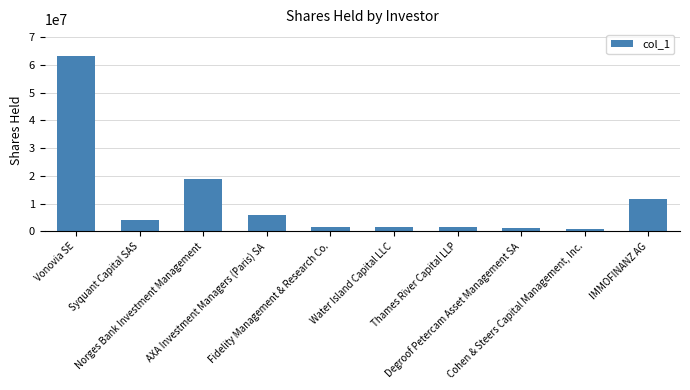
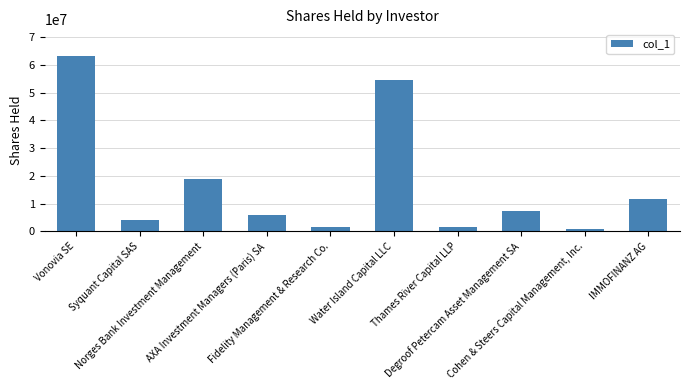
Water Island Capital LLC: 2000000 -> 54000000
Degroof Petercam Asset Management SA: 1000000 -> 7000000
